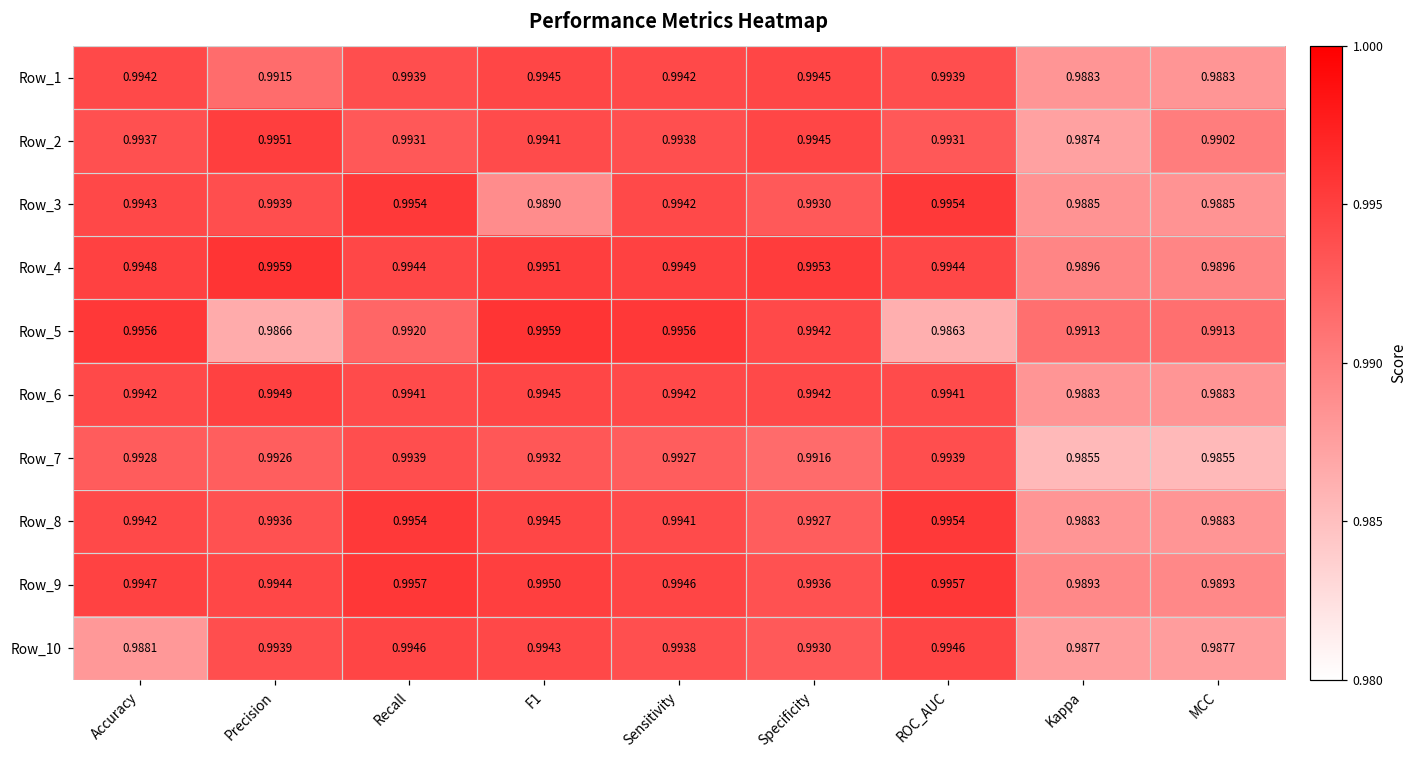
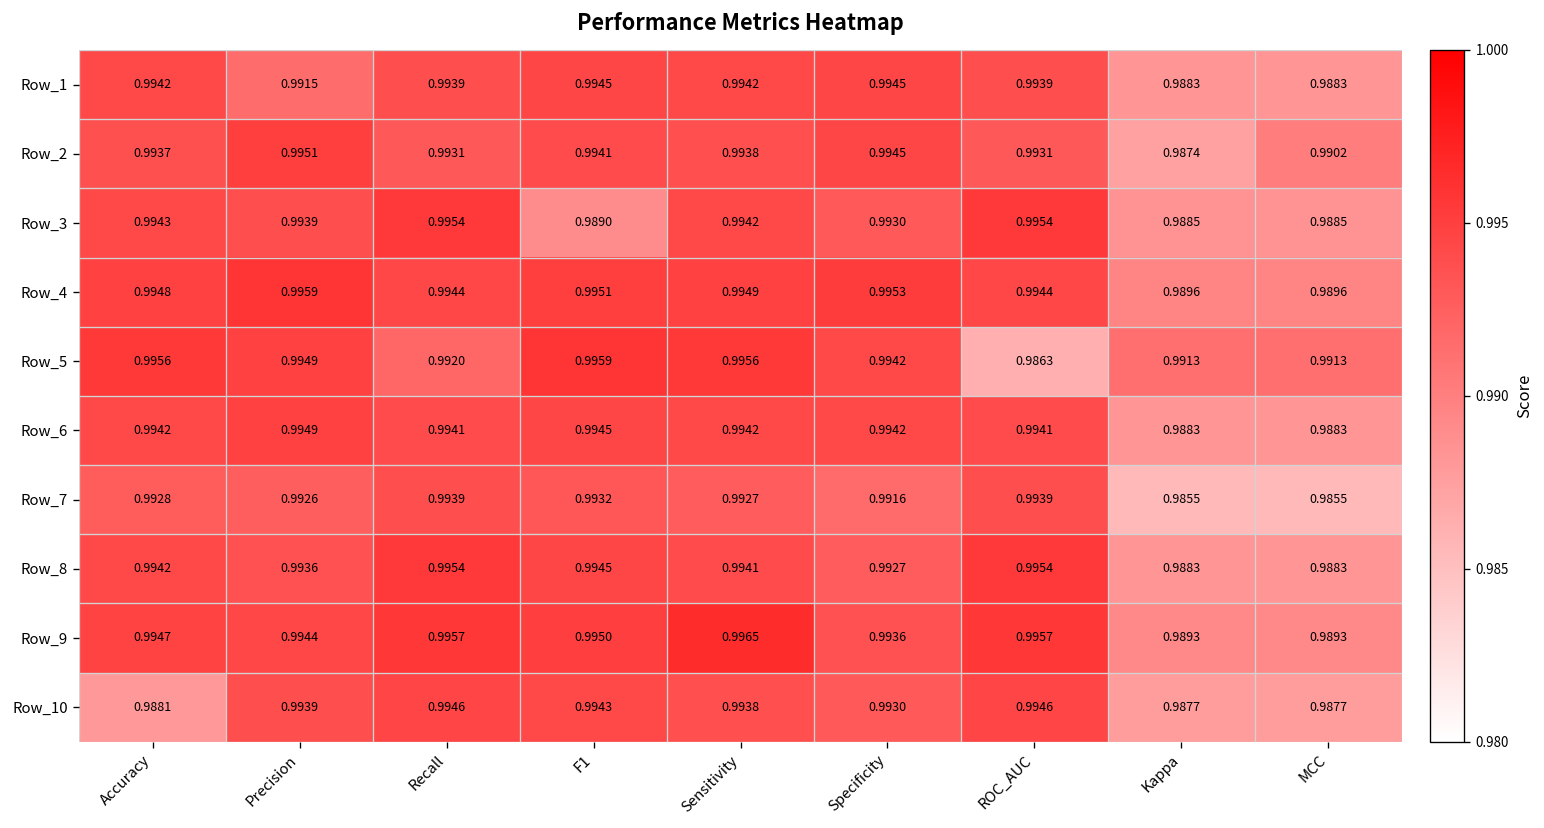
Row_5, Precision: 0.9866 -> 0.9949
Row_9, Sensitivity: 0.9946 -> 0.9965
